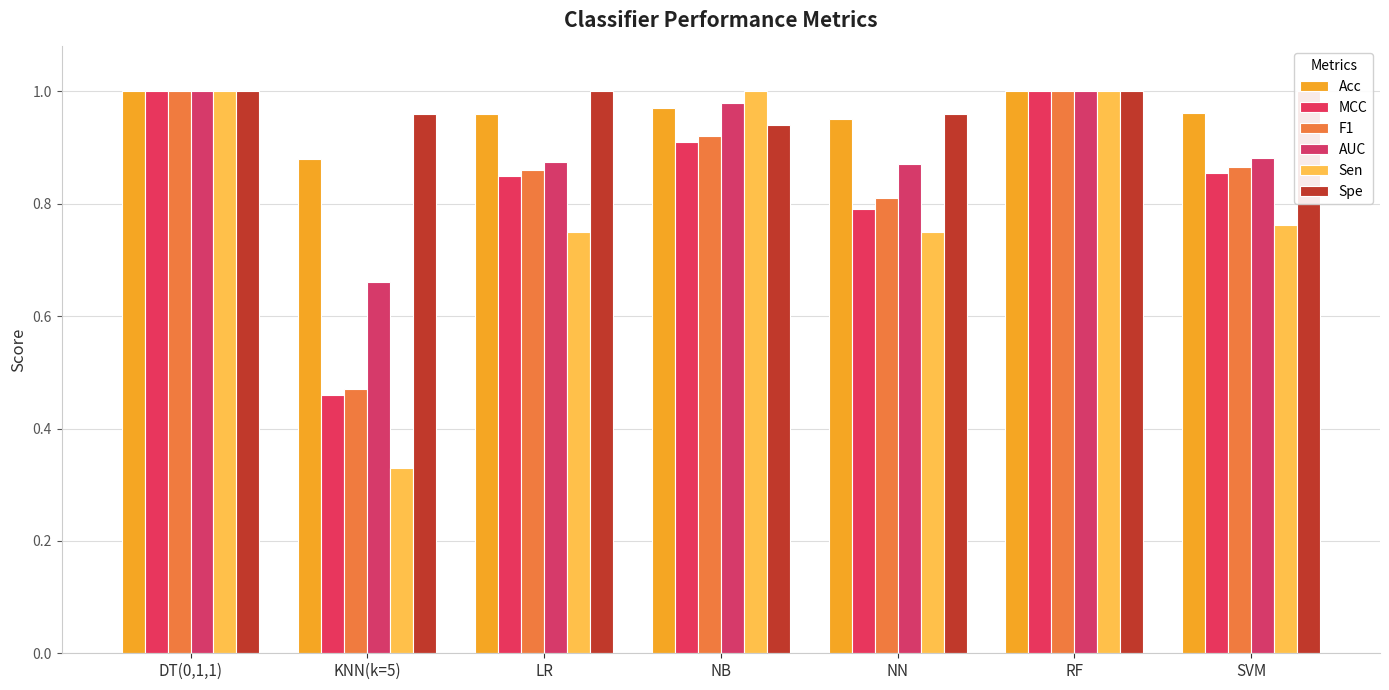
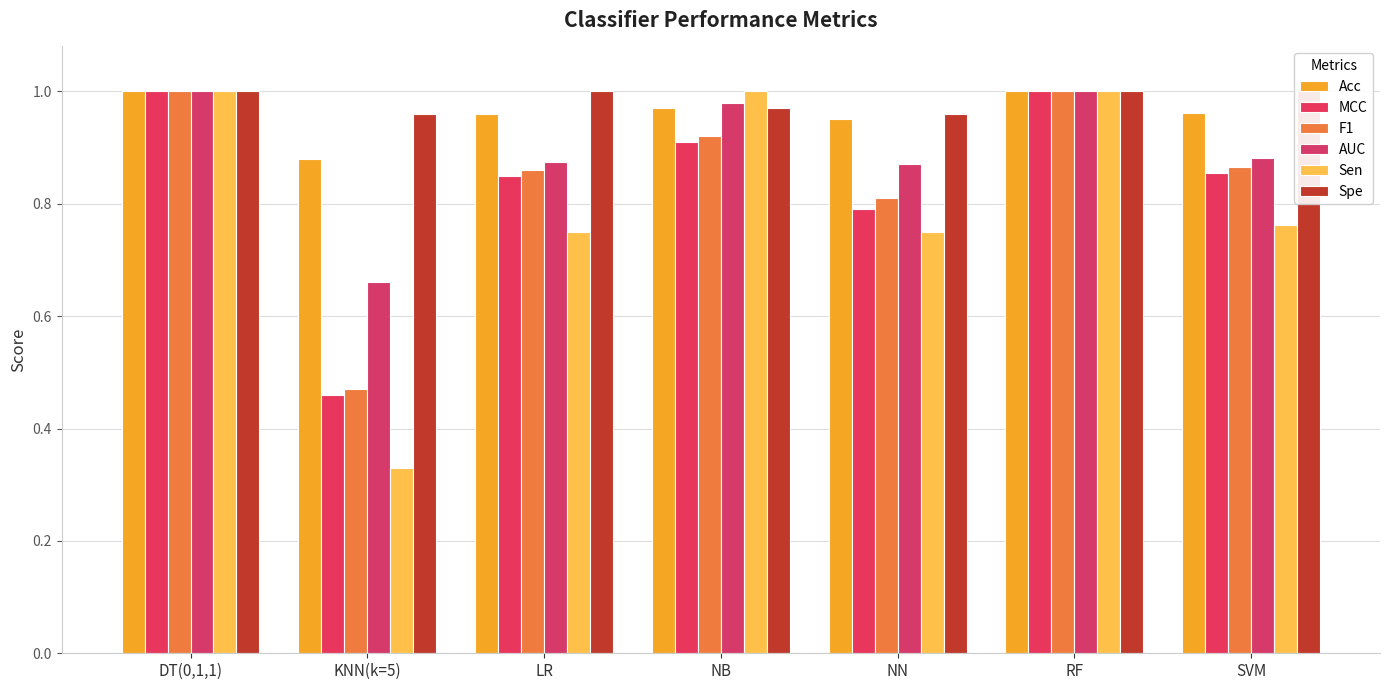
Spe, NB: 0.94 -> 0.97
